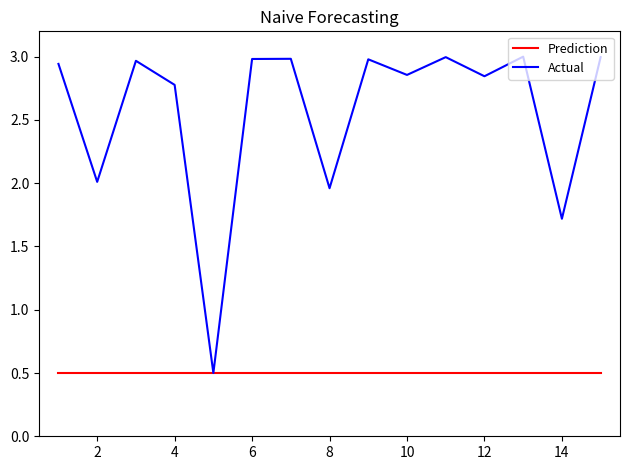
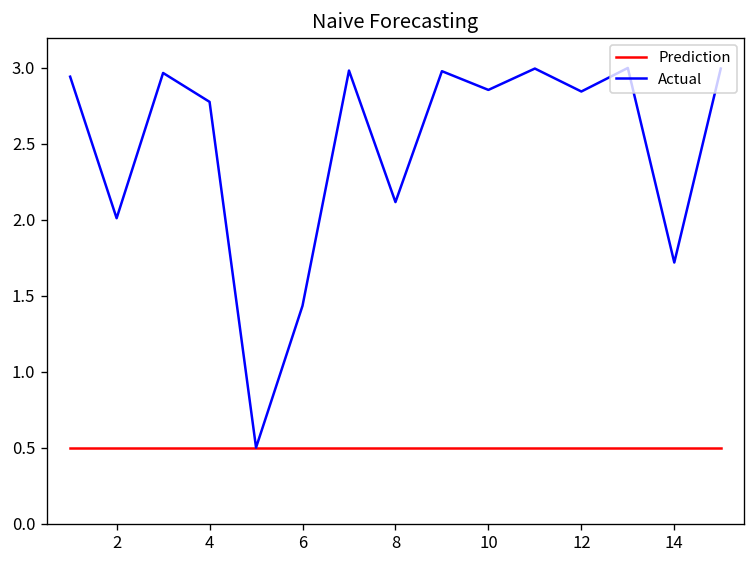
Actual, 6: 2.98 -> 1.43
Actual, 8: 1.96 -> 2.12
